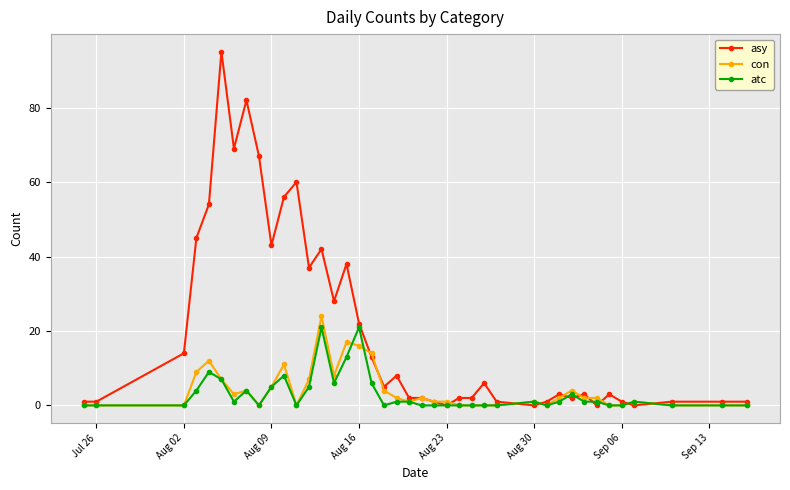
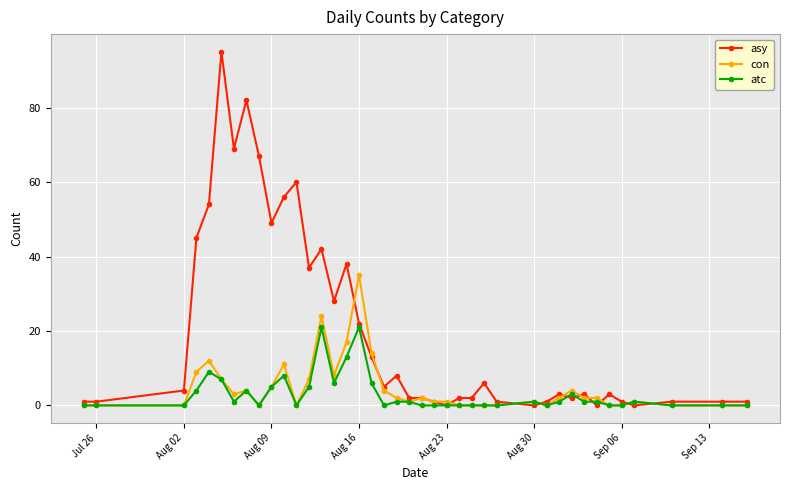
asy, Aug 02: 14 -> 4
asy, Aug 09: 43 -> 49
con, Aug 16: 16 -> 35
